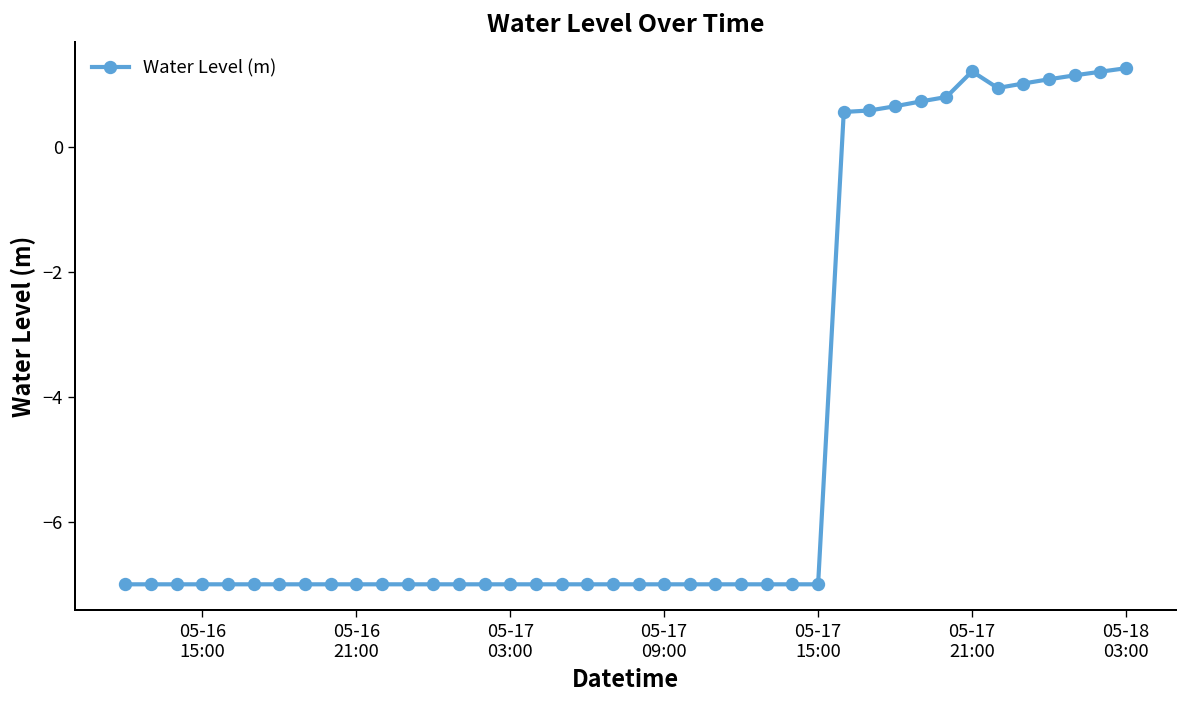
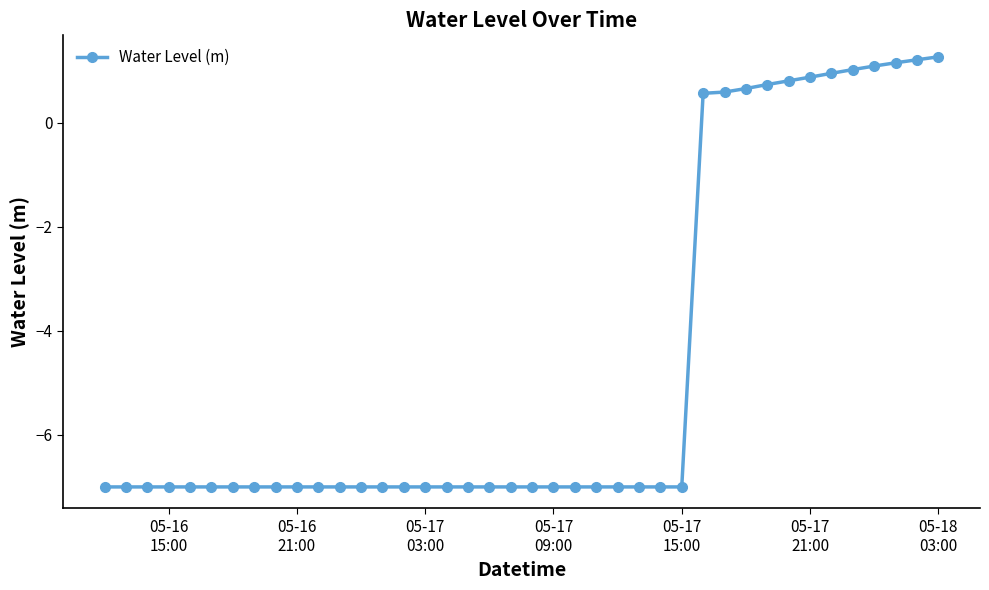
05-17 21:00: 1.2 -> 0.9
